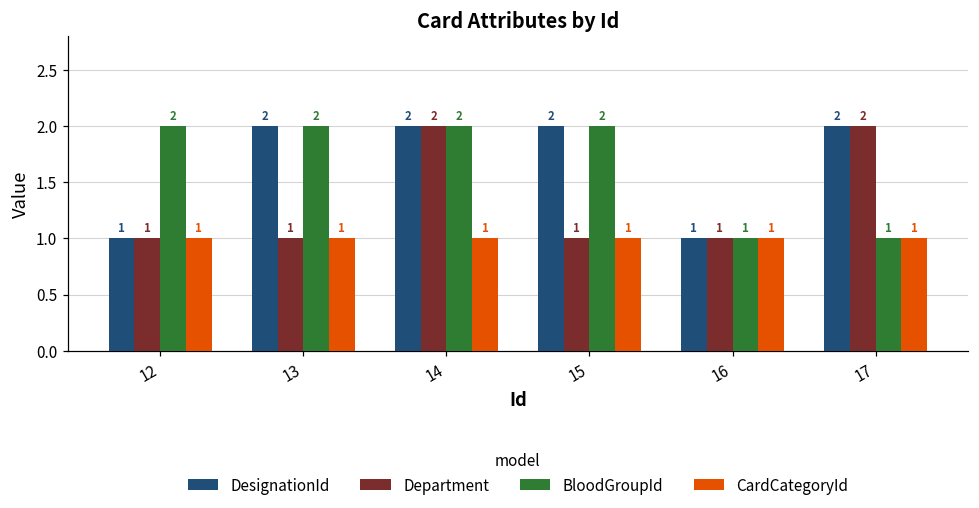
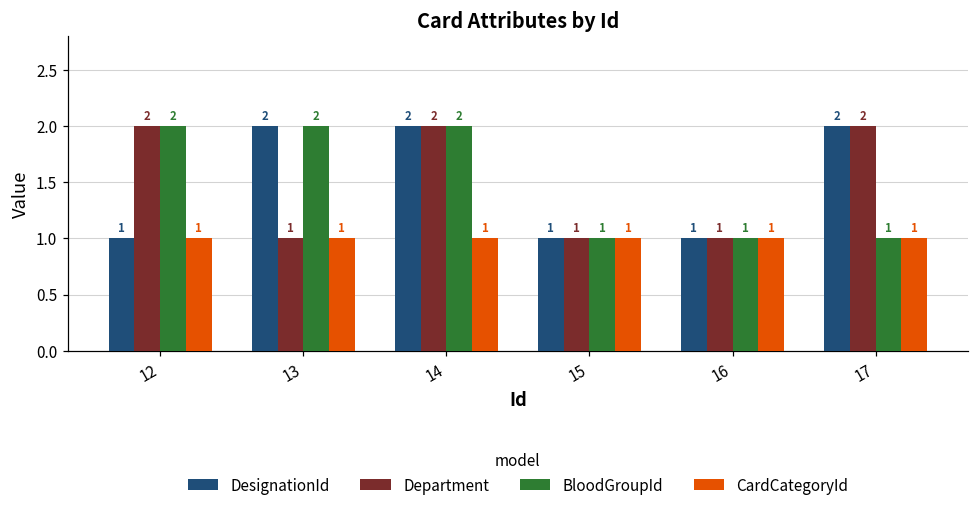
Department, 12: 1 -> 2
DesignationId, 15: 2 -> 1
BloodGroupId, 15: 2 -> 1
